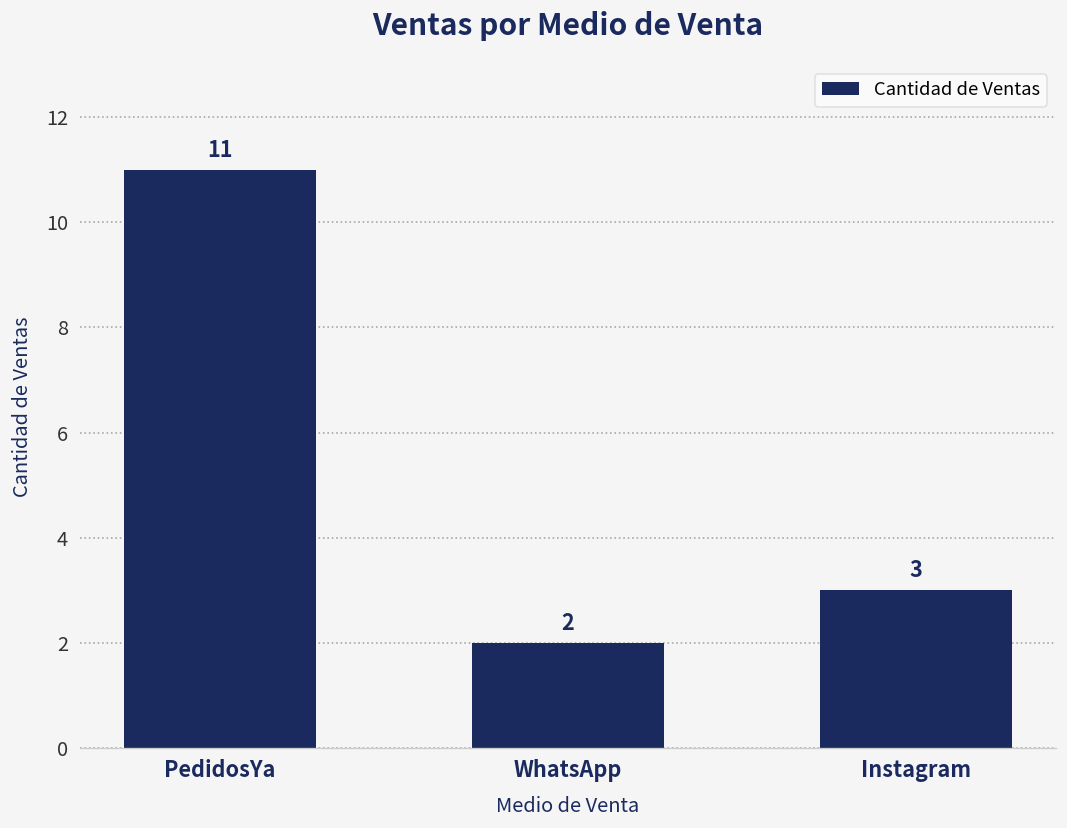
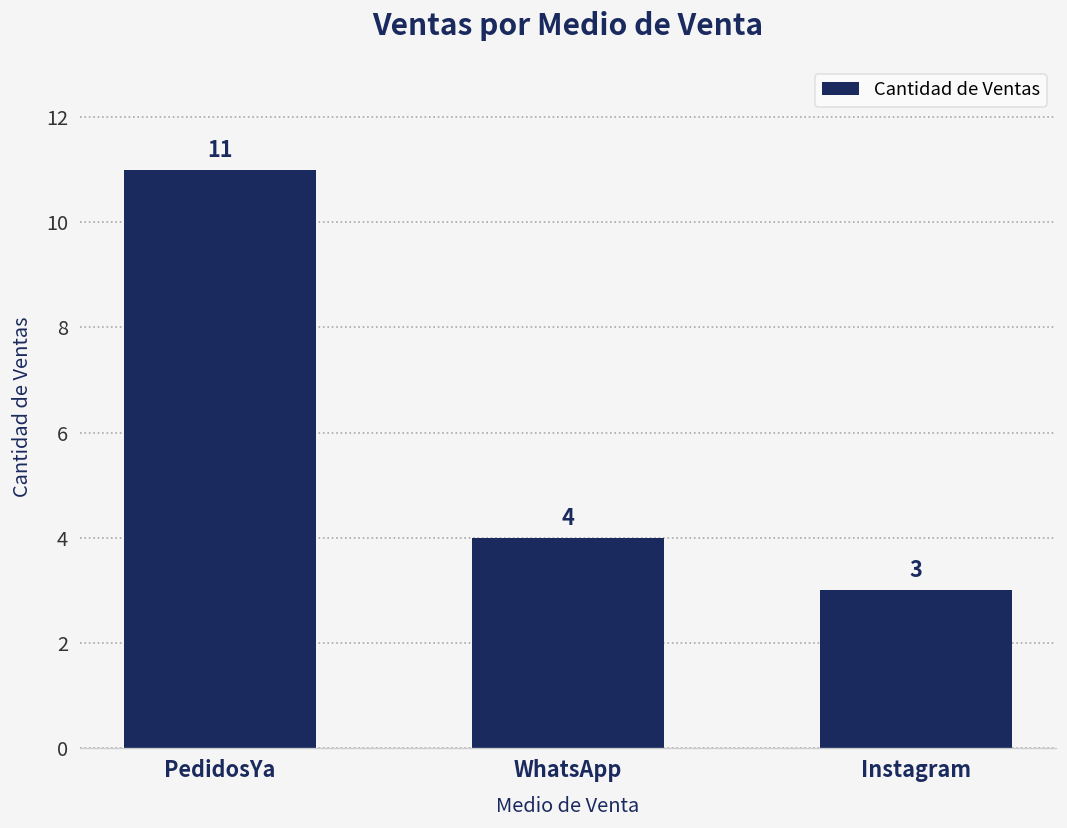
WhatsApp: 2 -> 4
